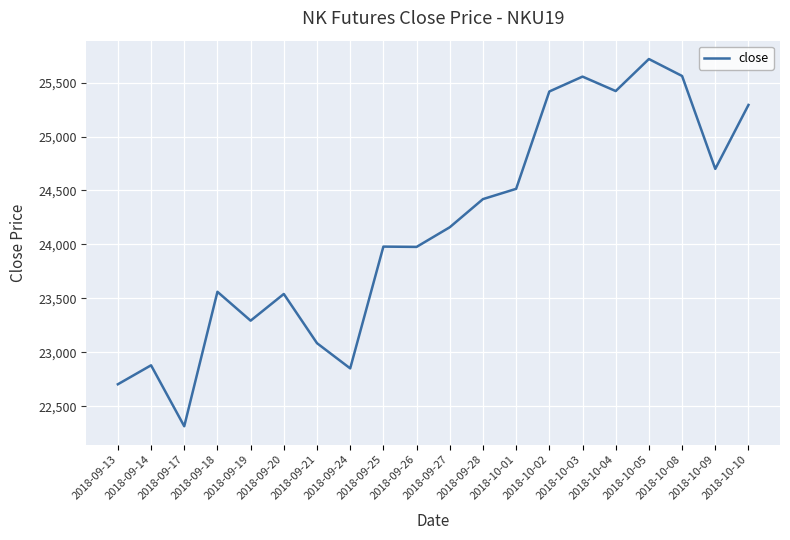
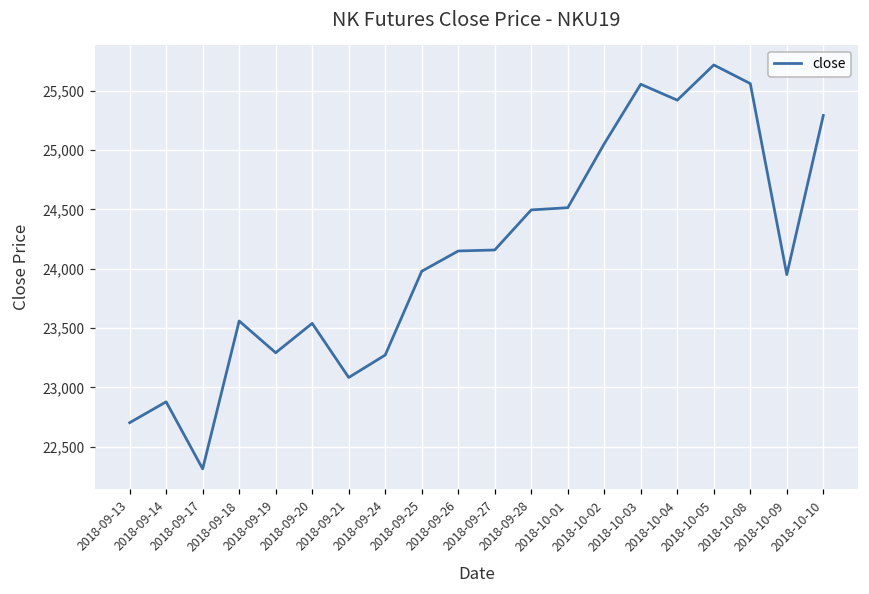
2018-09-24: 22,850 -> 23,270
2018-09-26: 23,980 -> 24,150
2018-09-28: 24,420 -> 24,500
2018-10-02: 25,420 -> 25,050
2018-10-09: 24,700 -> 23,950
